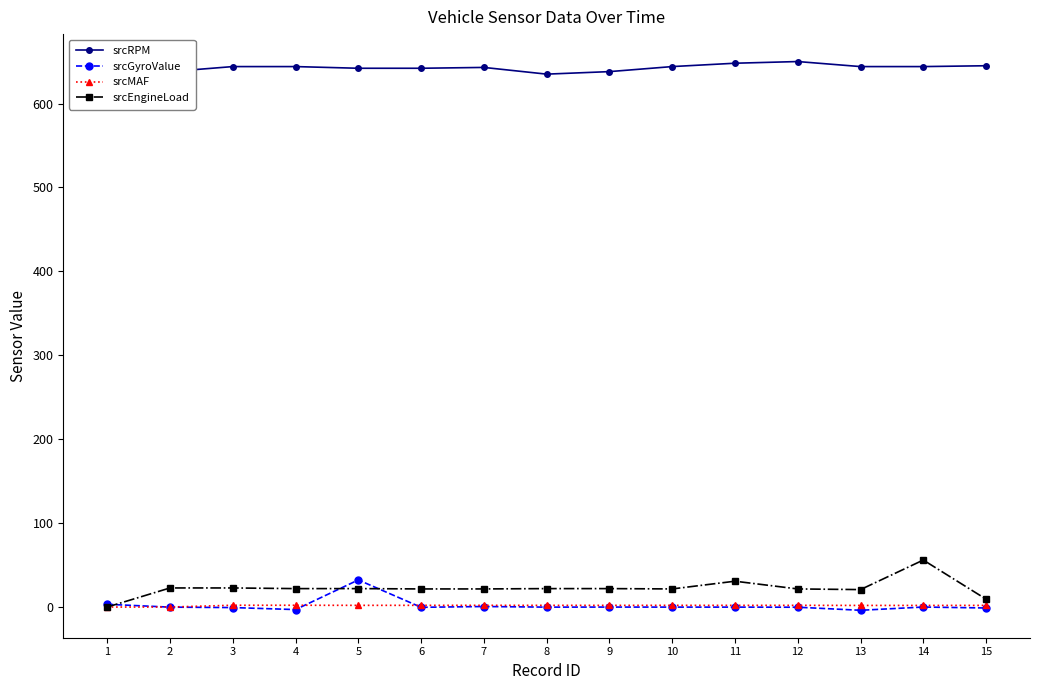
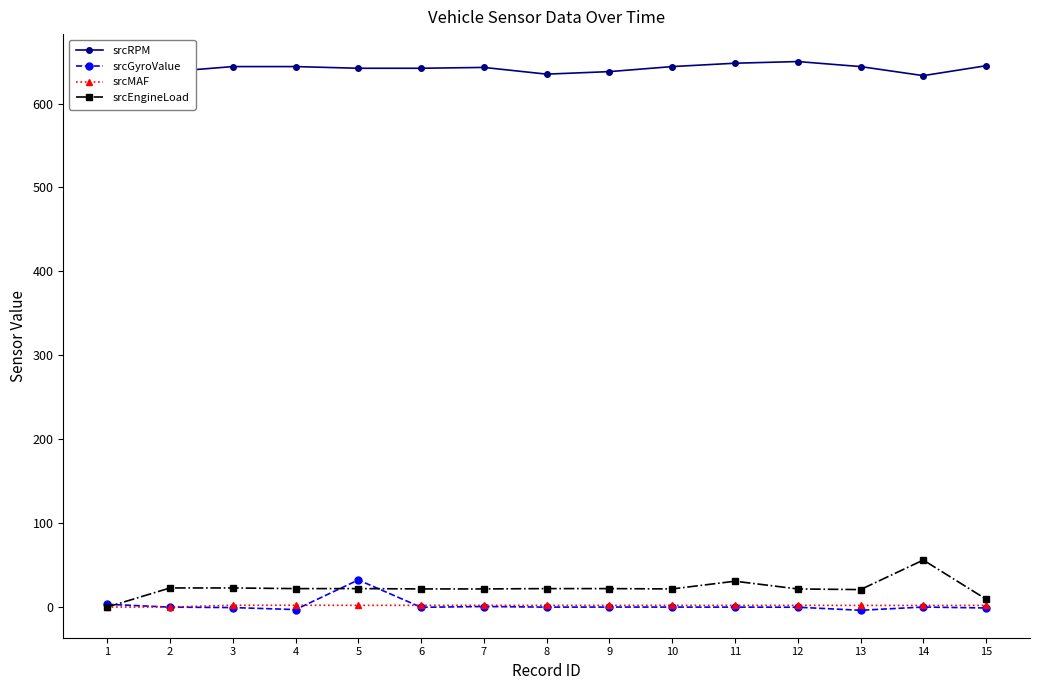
srcRPM, 14: 640 -> 630
